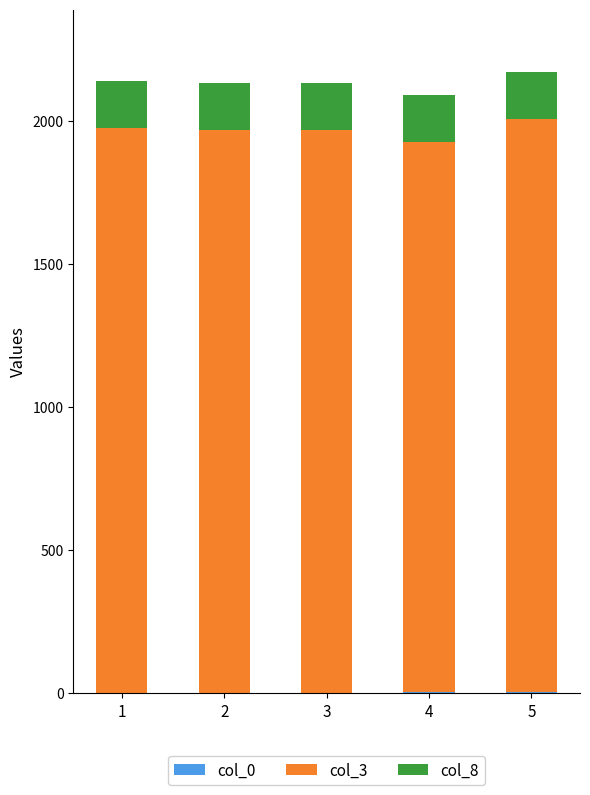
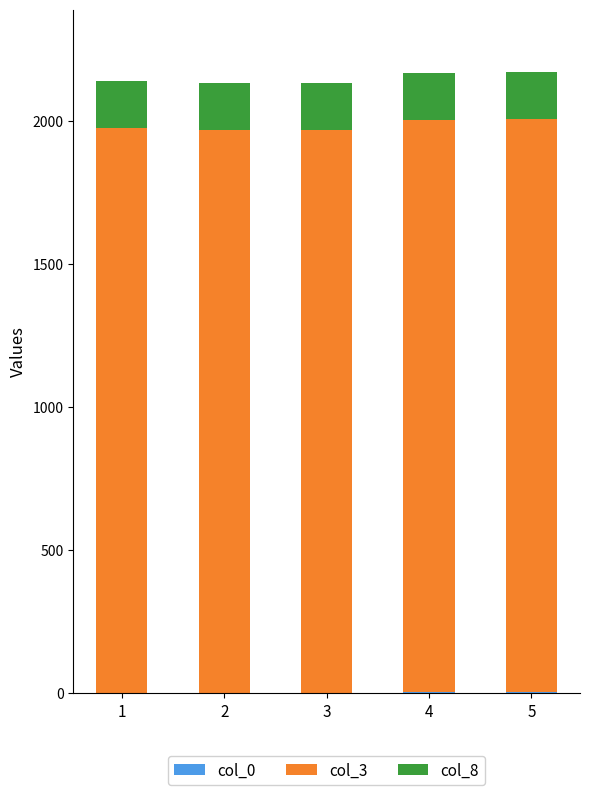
col_3, 4: 1920 -> 2000
